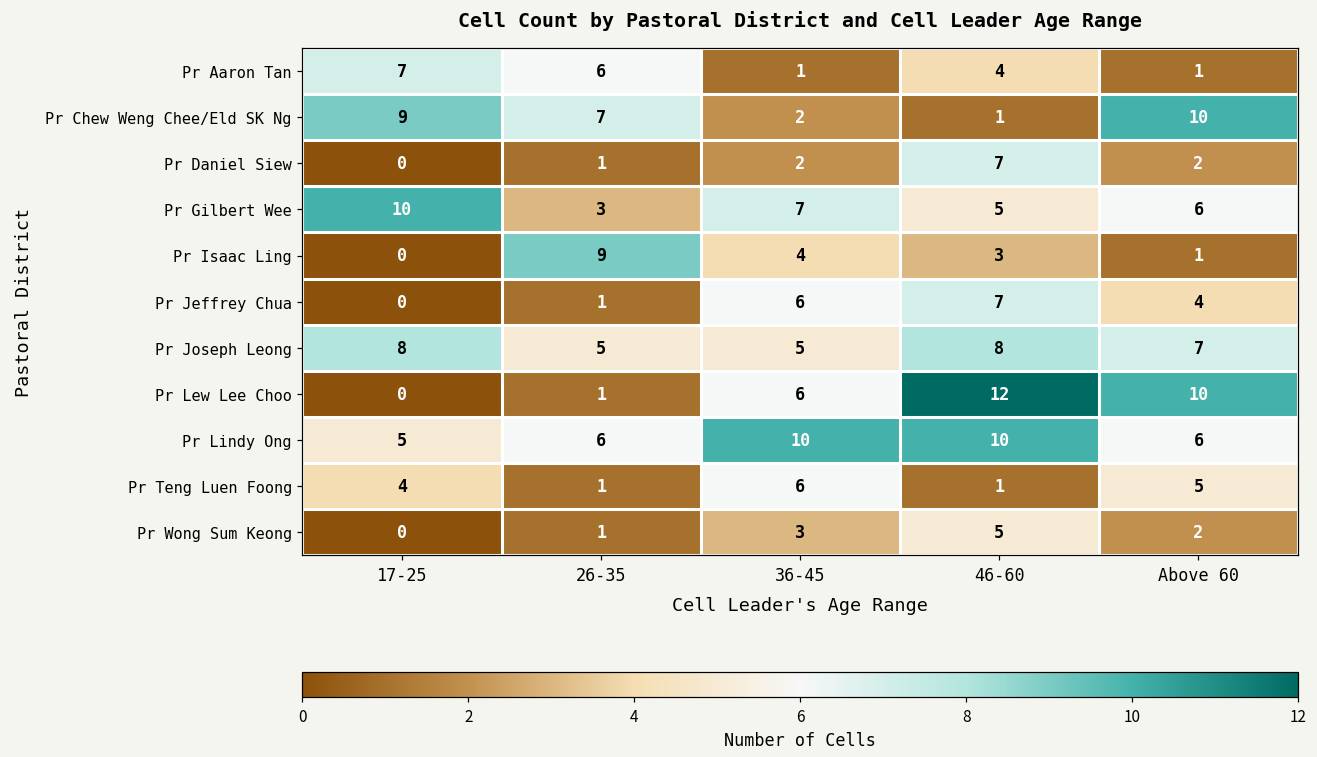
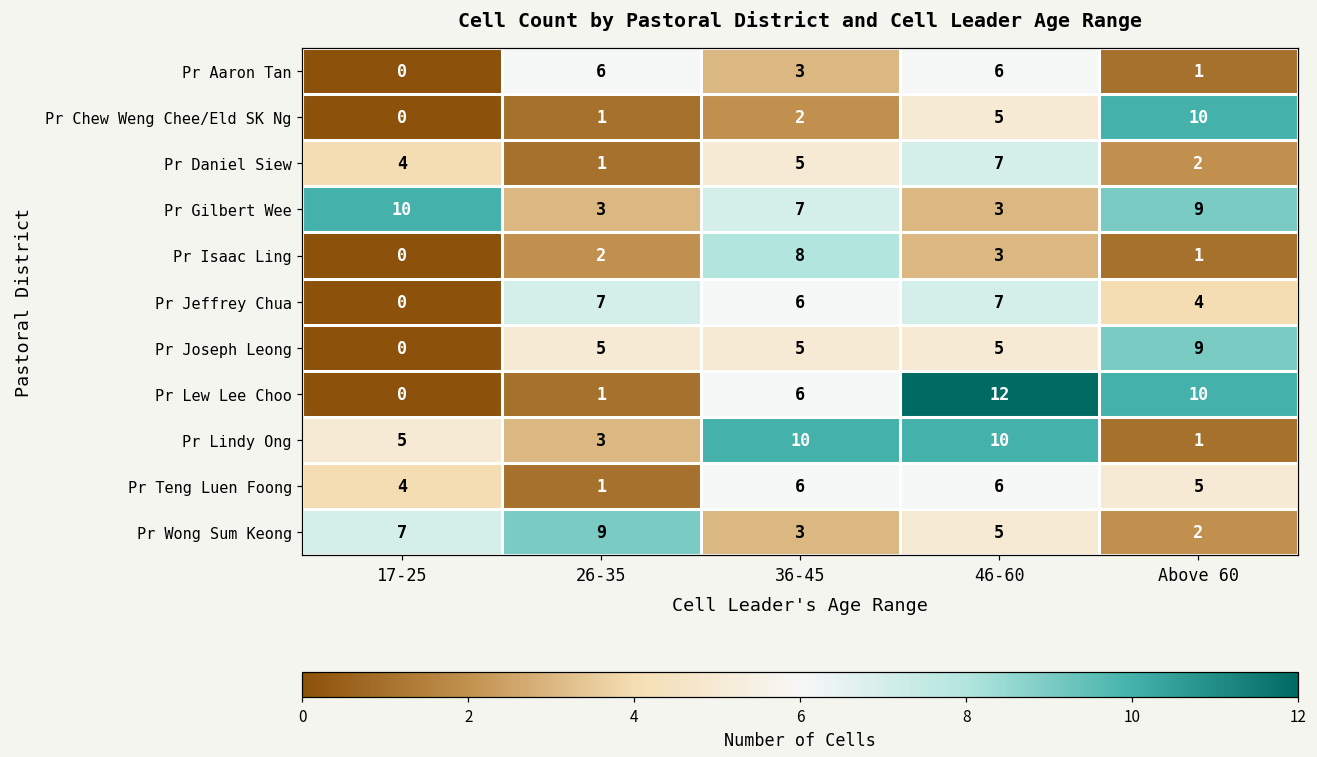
Pr Aaron Tan, 17-25: 7 -> 0
Pr Aaron Tan, 36-45: 1 -> 3
Pr Aaron Tan, 46-60: 4 -> 6
Pr Chew Weng Chee/Eld SK Ng, 17-25: 9 -> 0
Pr Chew Weng Chee/Eld SK Ng, 26-35: 7 -> 1
Pr Chew Weng Chee/Eld SK Ng, 46-60: 1 -> 5
Pr Daniel Siew, 17-25: 0 -> 4
Pr Daniel Siew, 36-45: 2 -> 5
Pr Gilbert Wee, 46-60: 5 -> 3
Pr Gilbert Wee, Above 60: 6 -> 9
Pr Isaac Ling, 26-35: 9 -> 2
Pr Isaac Ling, 36-45: 4 -> 8
Pr Jeffrey Chua, 26-35: 1 -> 7
Pr Joseph Leong, 17-25: 8 -> 0
Pr Joseph Leong, 46-60: 8 -> 5
Pr Joseph Leong, Above 60: 7 -> 9
Pr Lindy Ong, 26-35: 6 -> 3
Pr Lindy Ong, Above 60: 6 -> 1
Pr Teng Luen Foong, 46-60: 1 -> 6
Pr Wong Sum Keong, 17-25: 0 -> 7
Pr Wong Sum Keong, 26-35: 1 -> 9
